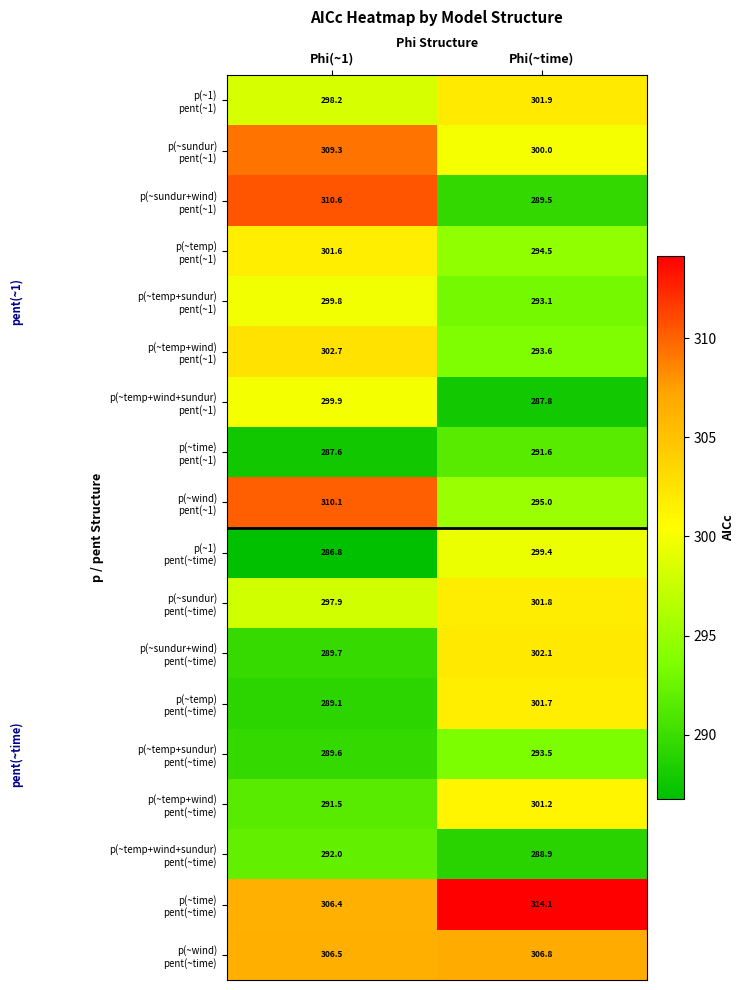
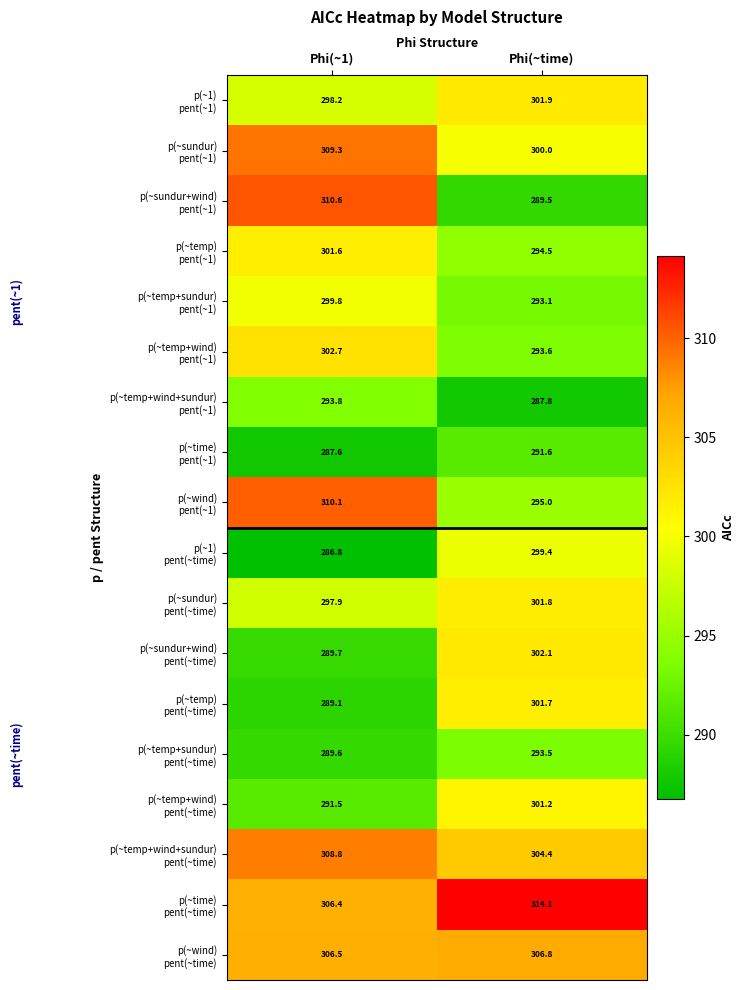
p(~temp+wind+sundur) pent(~1), Phi(~1): 299.9 -> 293.8
p(~temp+wind+sundur) pent(~time), Phi(~1): 292.0 -> 308.8
p(~temp+wind+sundur) pent(~time), Phi(~time): 288.9 -> 304.4
